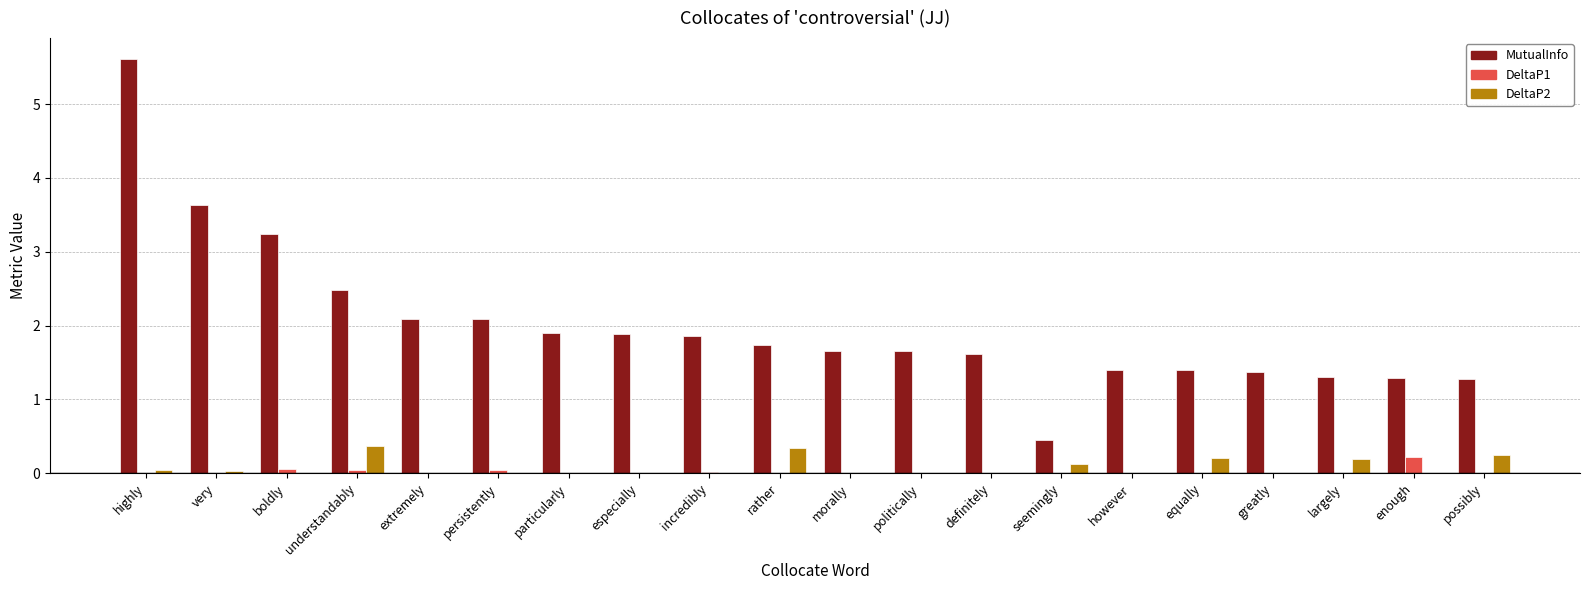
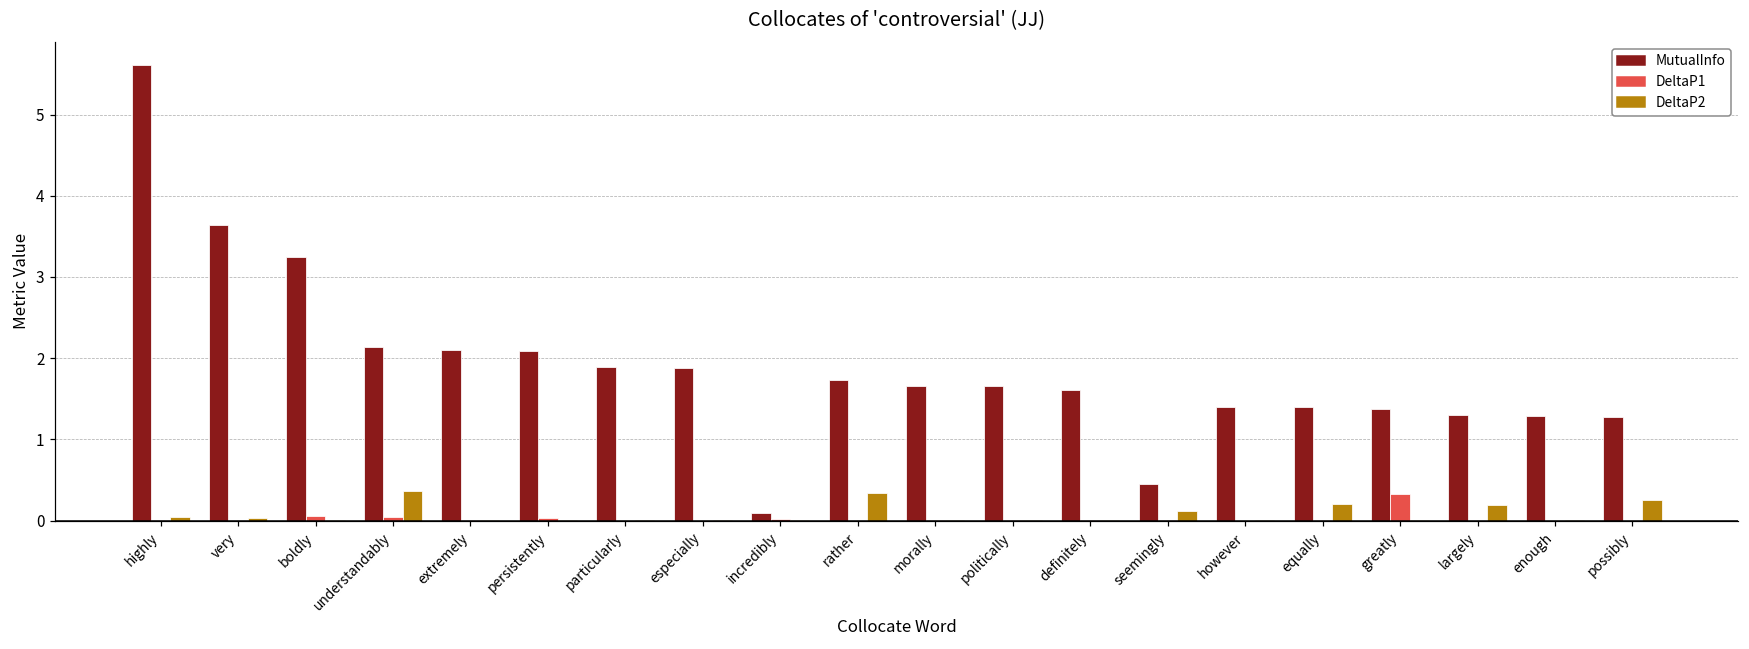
MutualInfo, understandably: 2.5 -> 2.1
MutualInfo, incredibly: 1.9 -> 0.1
DeltaP1, greatly: 0.0 -> 0.3
DeltaP1, enough: 0.2 -> 0.0
